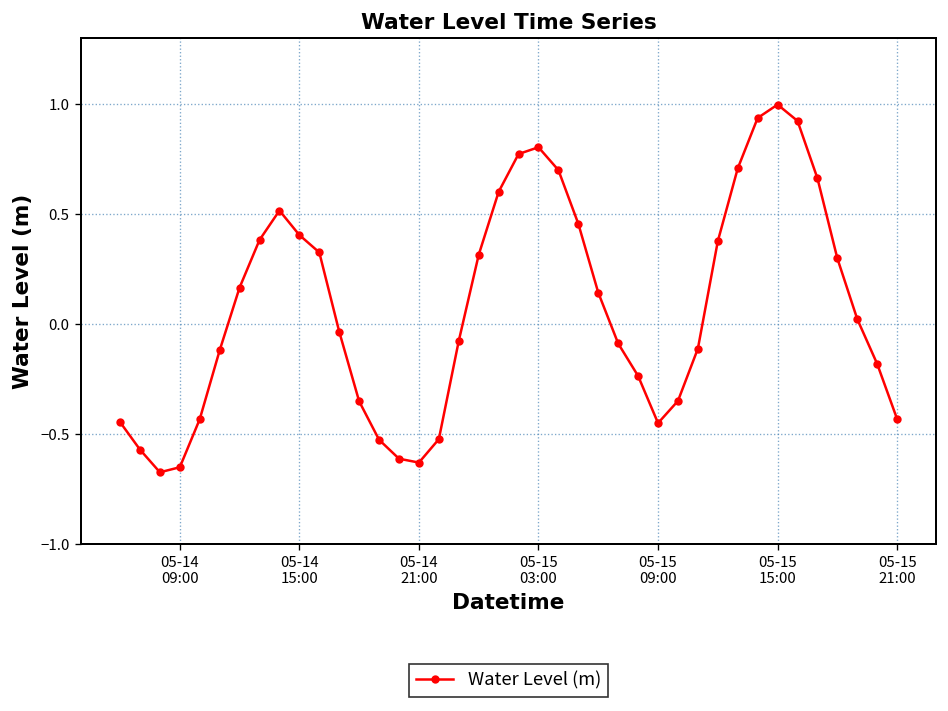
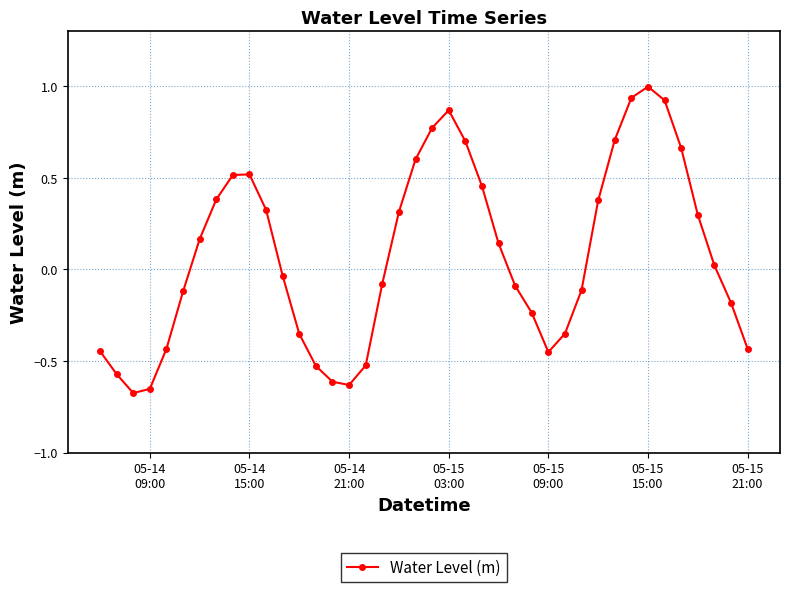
05-14 15:00: 0.40 -> 0.52
05-15 03:00: 0.80 -> 0.87
